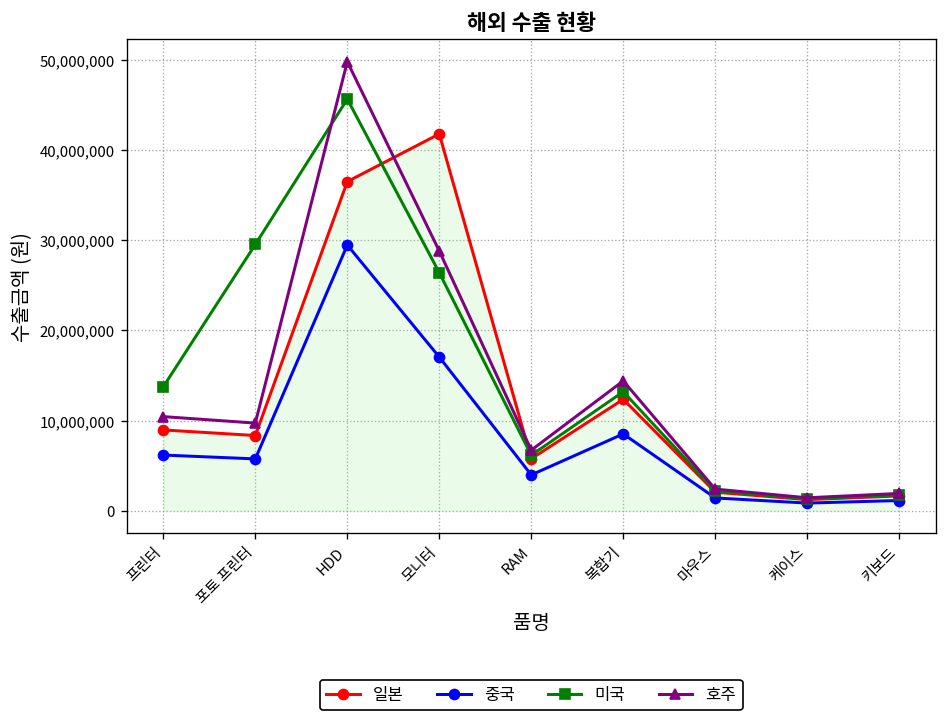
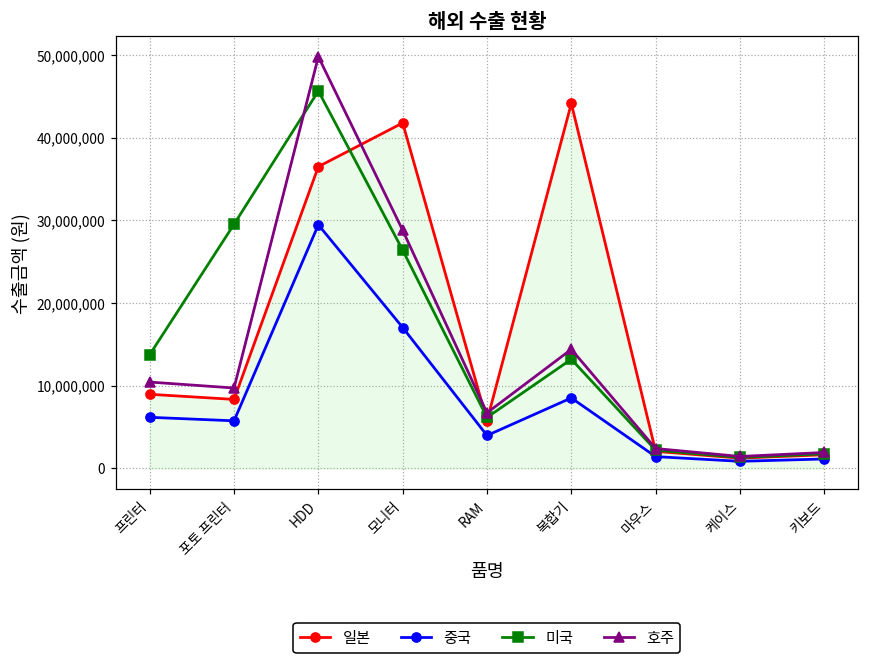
일본, 복합기: 12,000,000 -> 44,000,000
